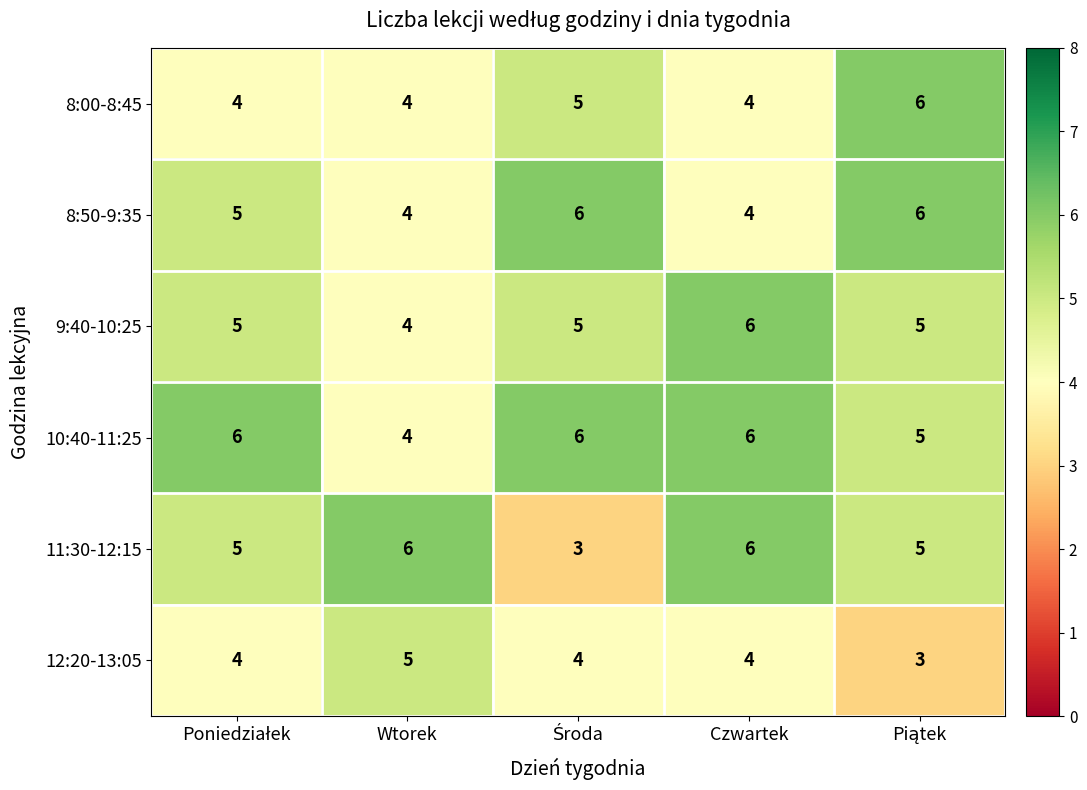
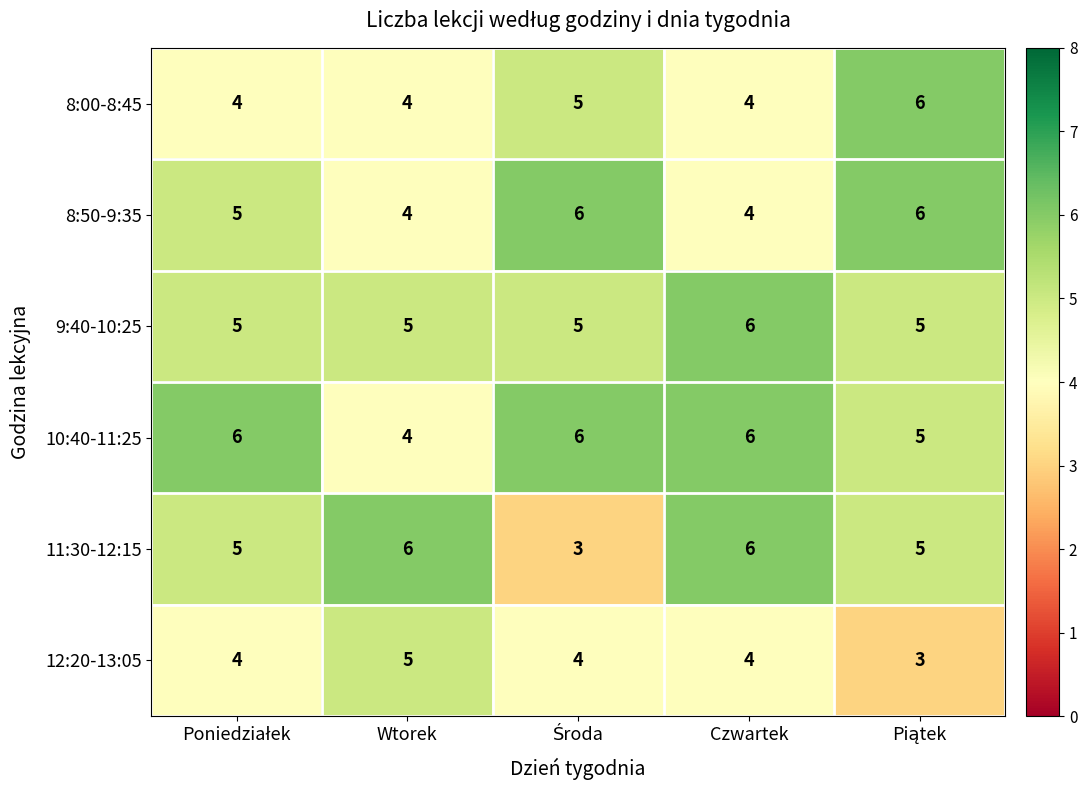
9:40-10:25, Wtorek: 4 -> 5
